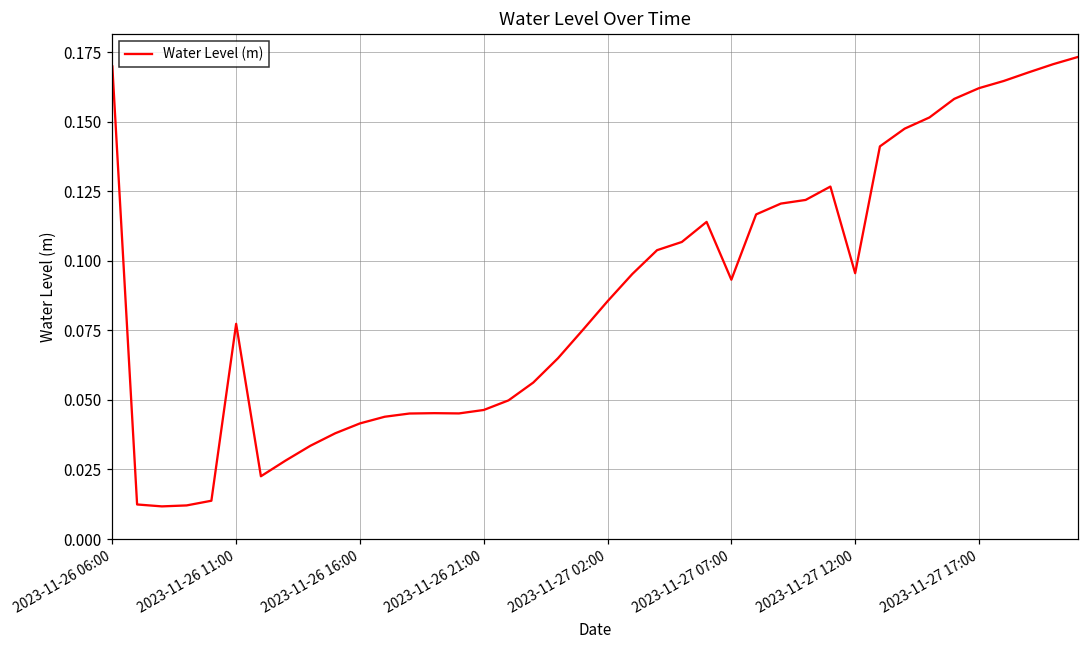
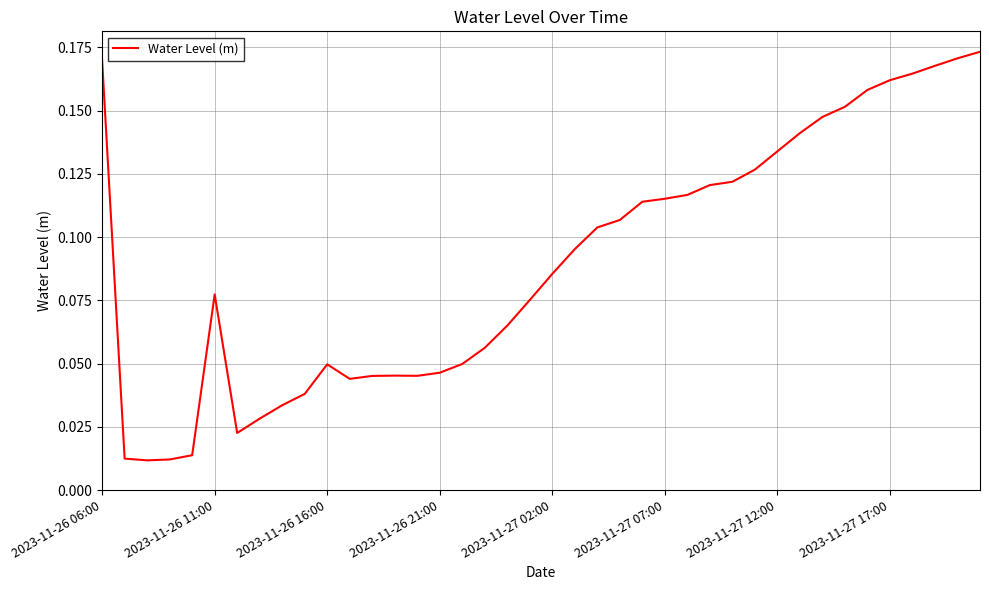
2023-11-26 16:00: 0.042 -> 0.050
2023-11-27 07:00: 0.093 -> 0.115
2023-11-27 12:00: 0.096 -> 0.134
